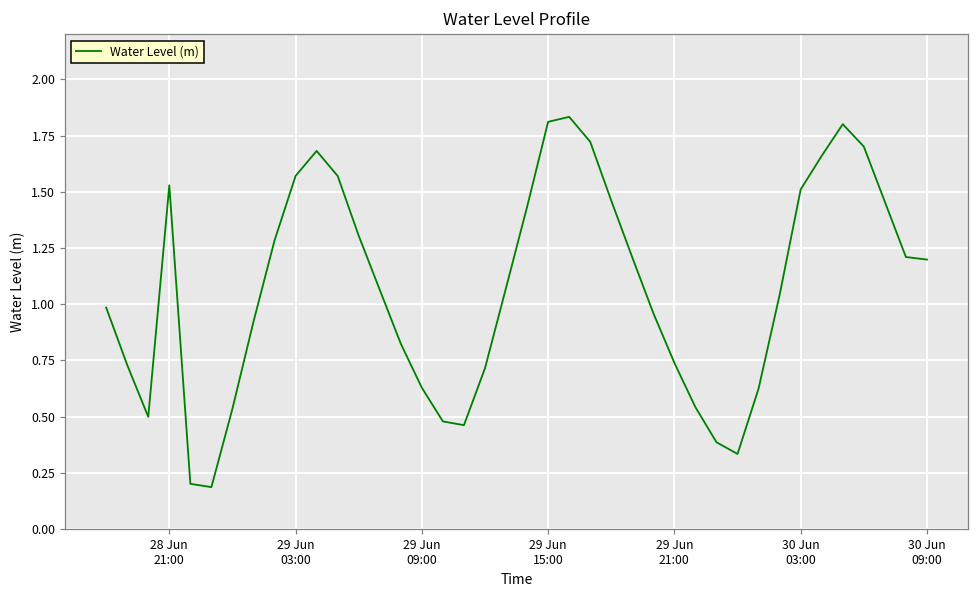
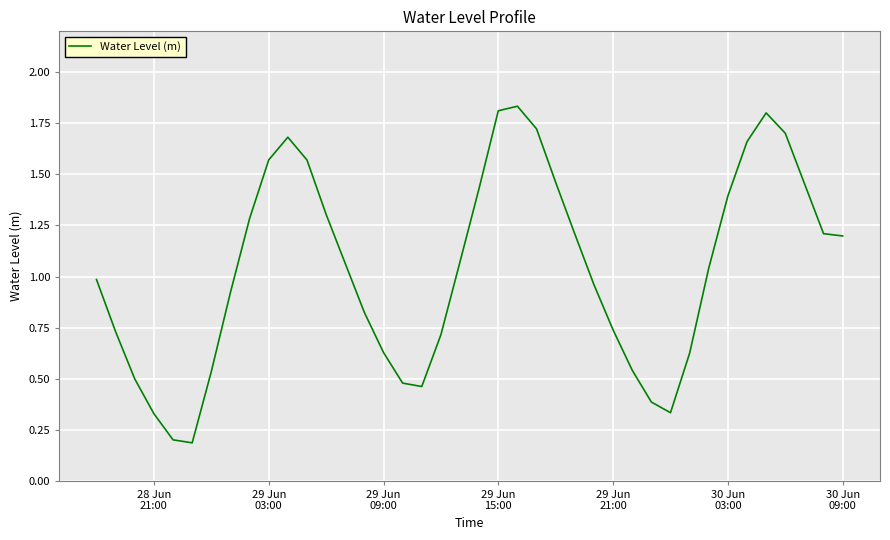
28 Jun 21:00: 1.53 -> 0.33
30 Jun 03:00: 1.51 -> 1.39
